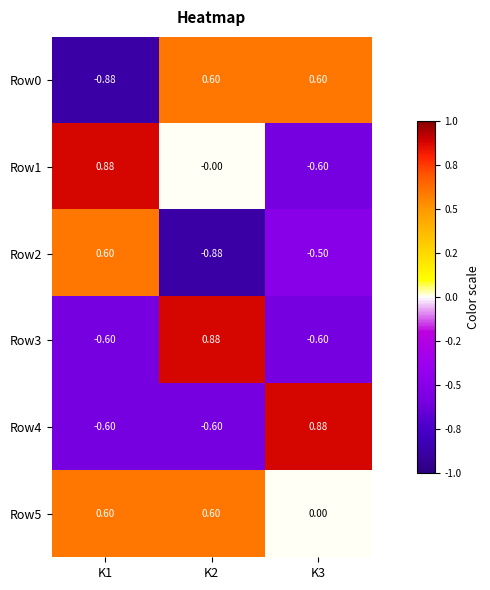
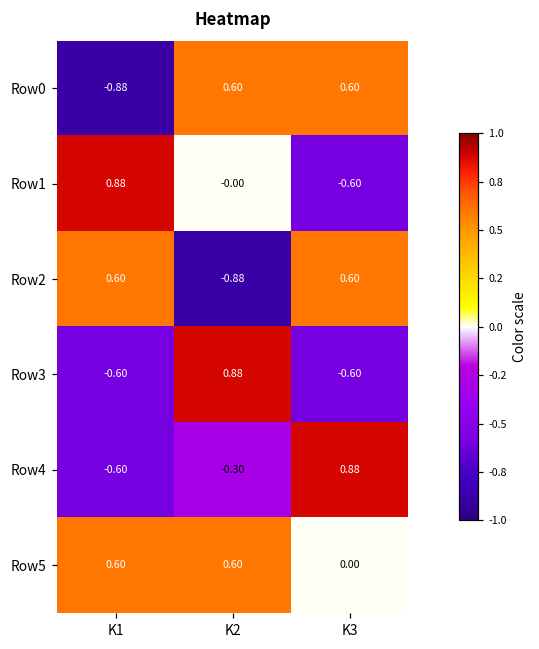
Row2, K3: -0.50 -> 0.60
Row4, K2: -0.60 -> -0.30
